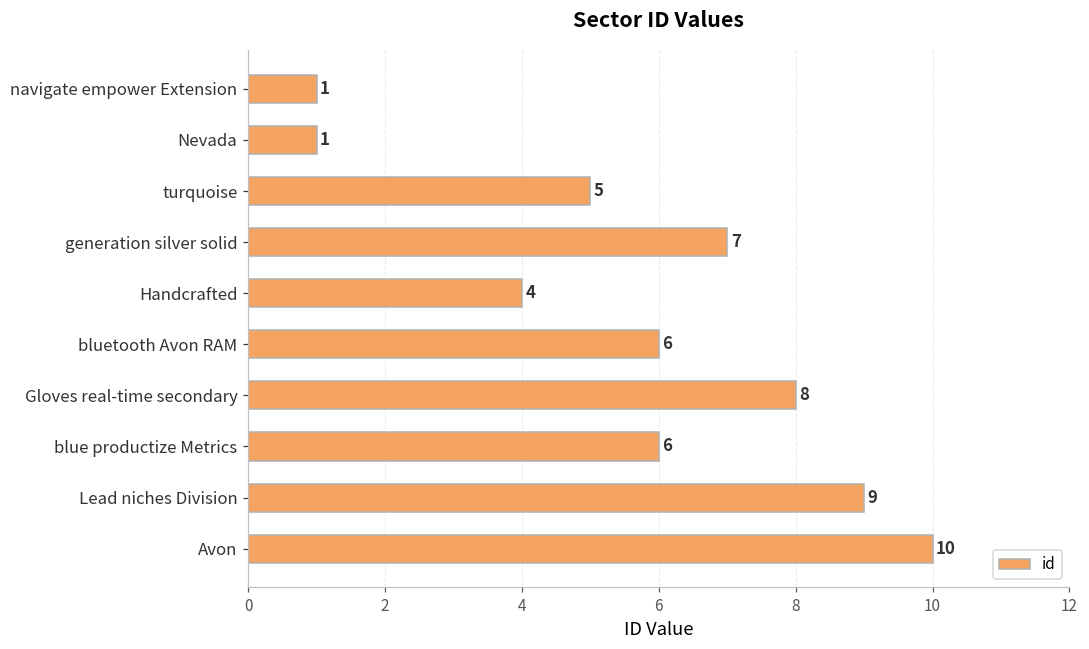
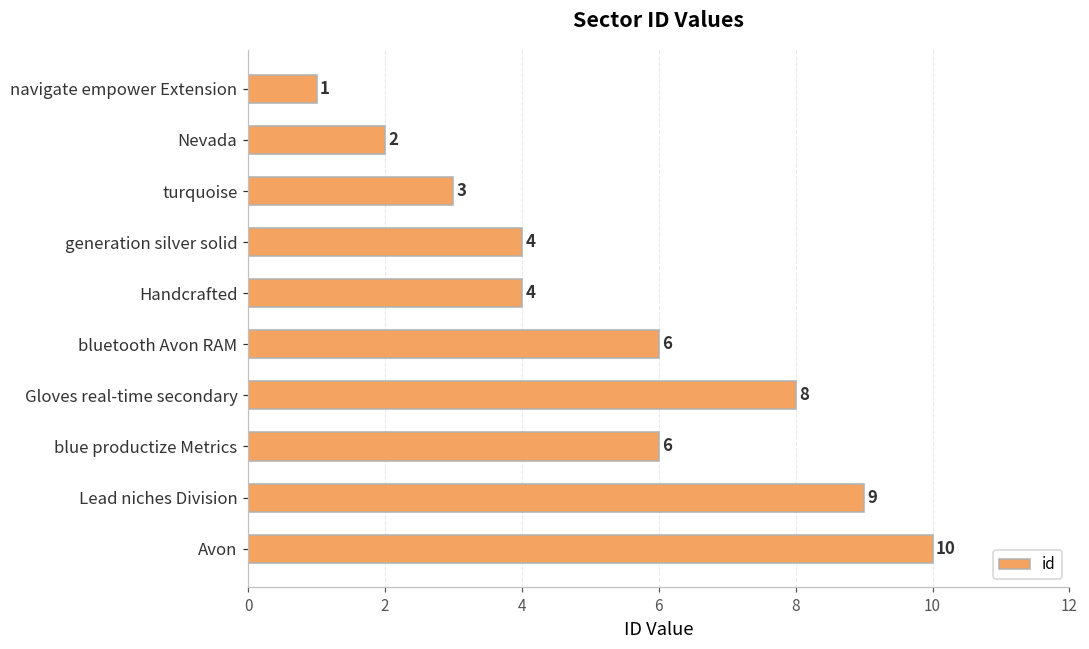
Nevada: 1 -> 2
turquoise: 5 -> 3
generation silver solid: 7 -> 4
